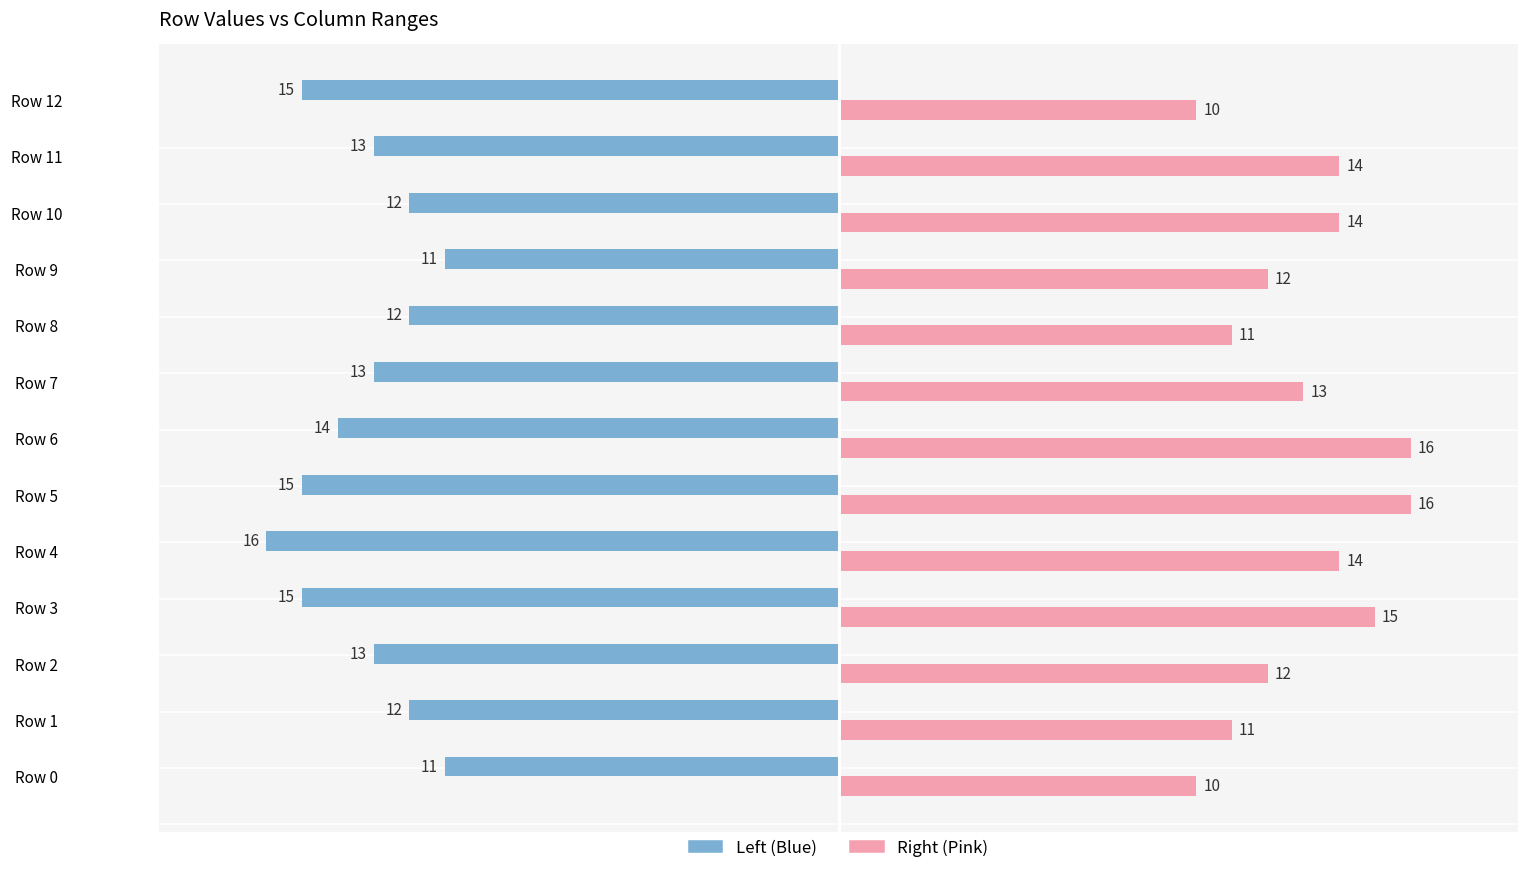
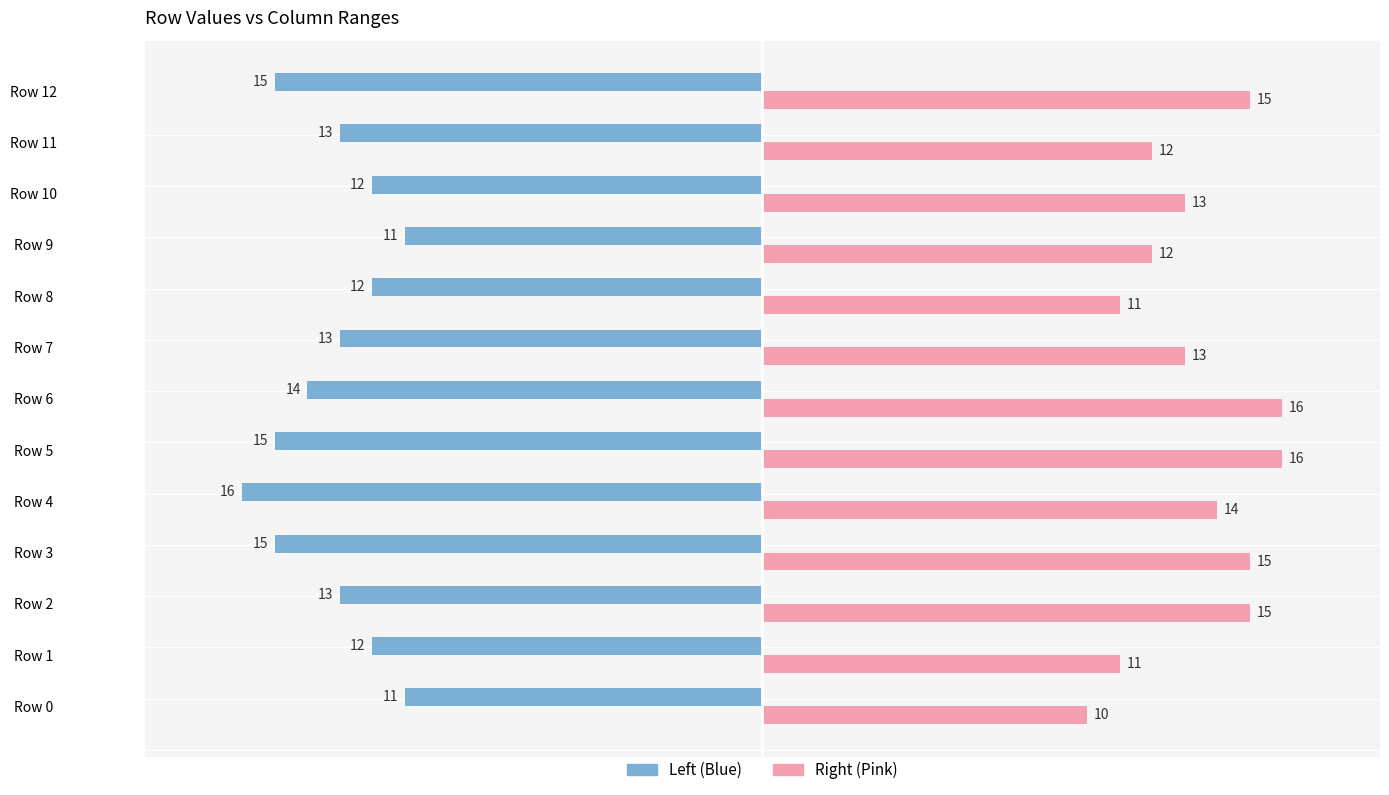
Right (Pink), Row 12: 10 -> 15
Right (Pink), Row 11: 14 -> 12
Right (Pink), Row 10: 14 -> 13
Right (Pink), Row 2: 12 -> 15
